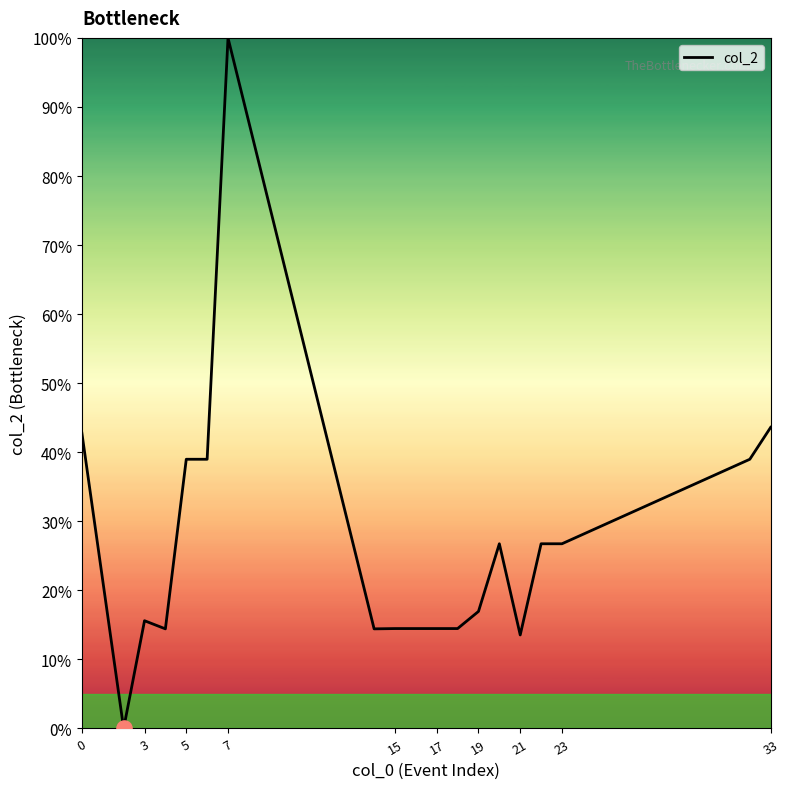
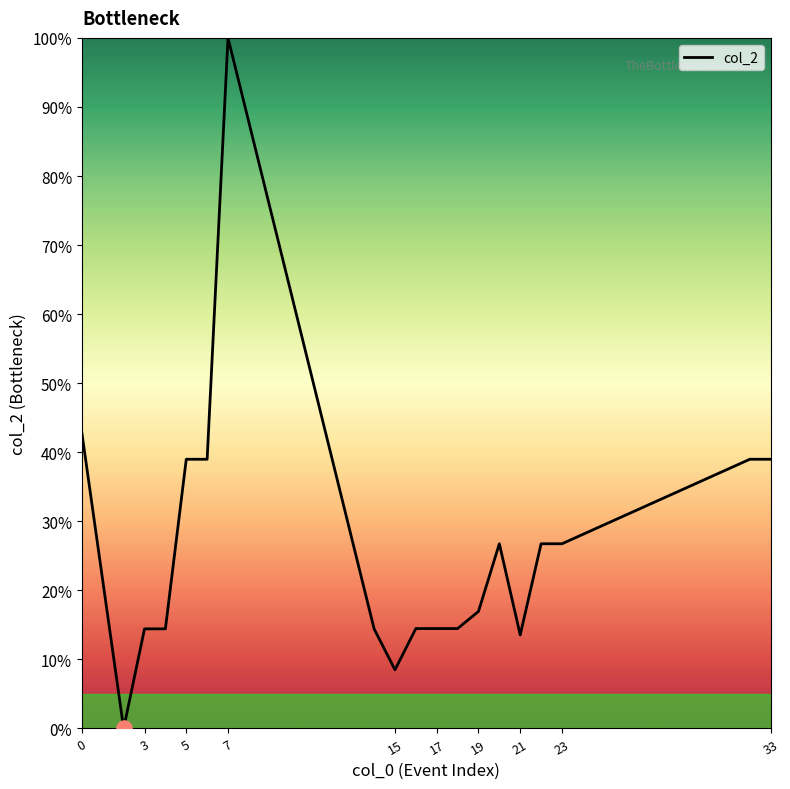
col_2, 3: 16% -> 14%
col_2, 15: 14% -> 8%
col_2, 33: 44% -> 39%
